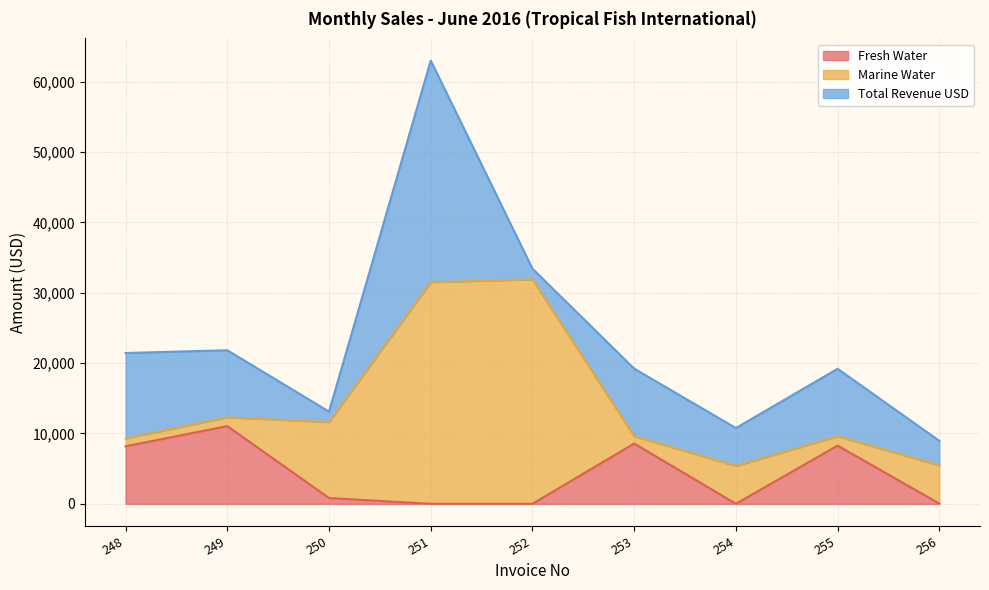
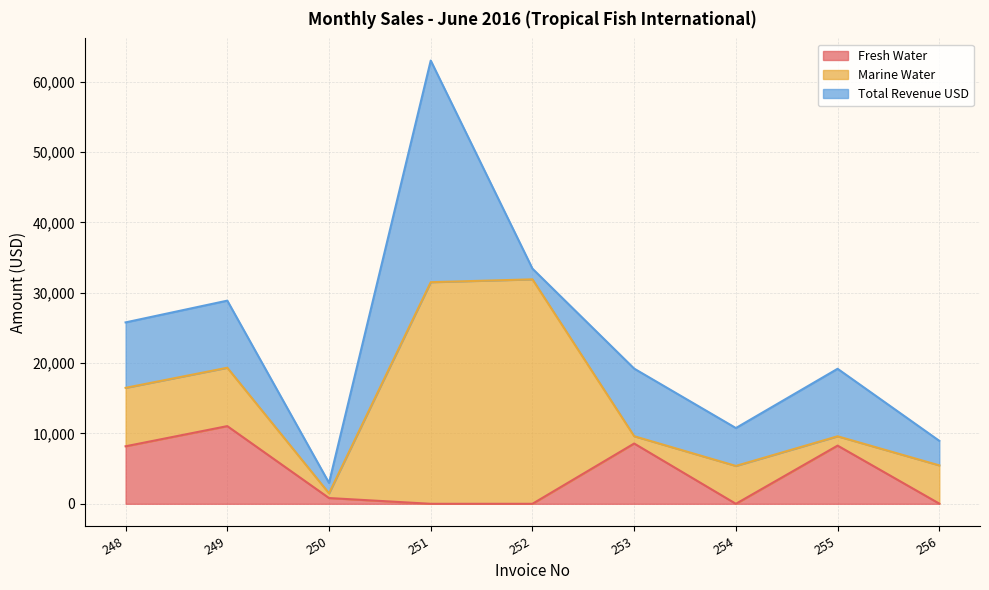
Marine Water, 248: 1,000 -> 8,000
Total Revenue USD, 248: 12,000 -> 9,000
Marine Water, 249: 1,000 -> 8,000
Marine Water, 250: 11,000 -> 1,000
